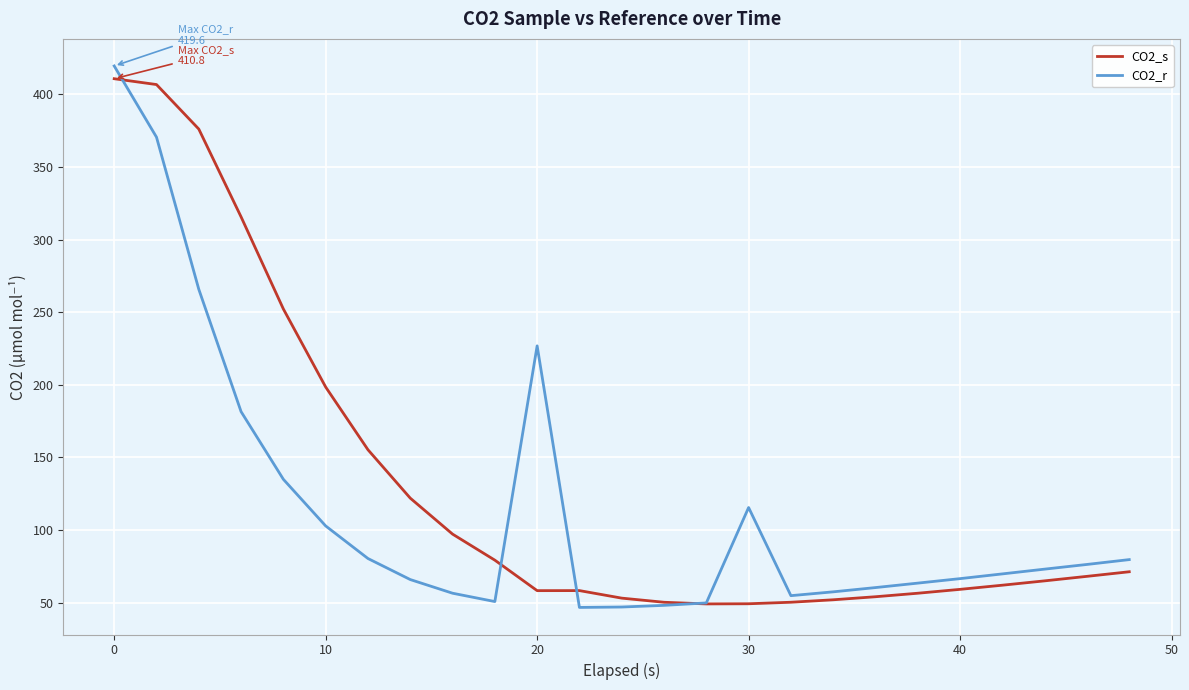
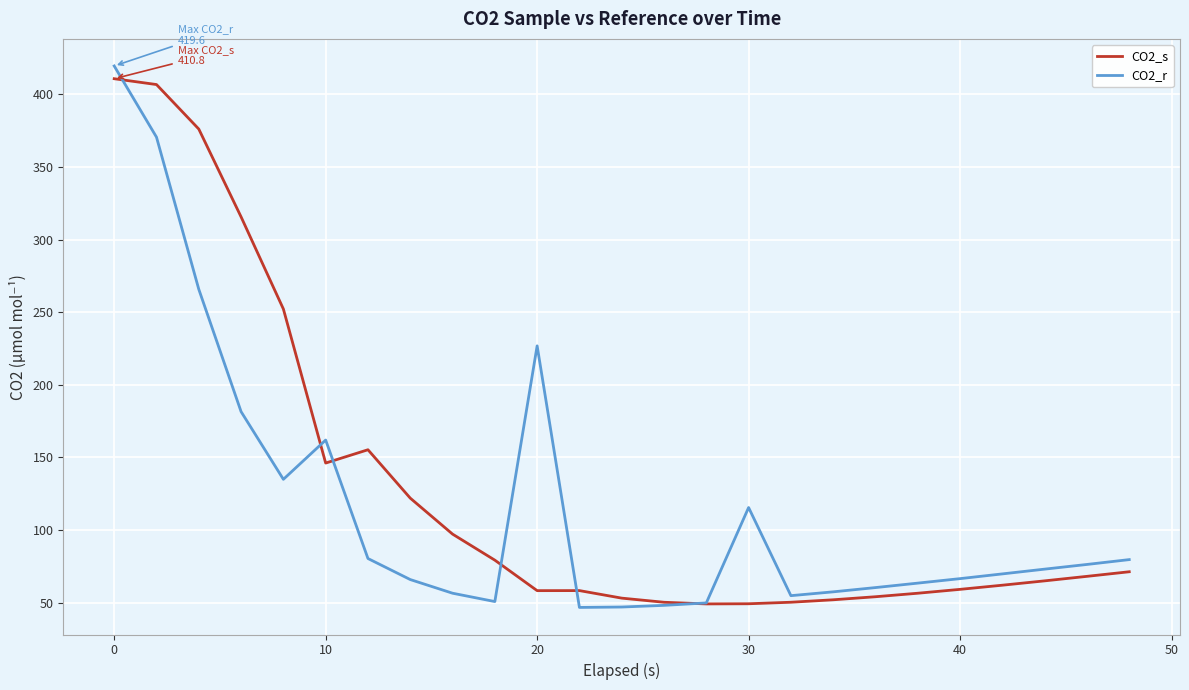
CO2_s, 10: 198 -> 146
CO2_r, 10: 103 -> 162
